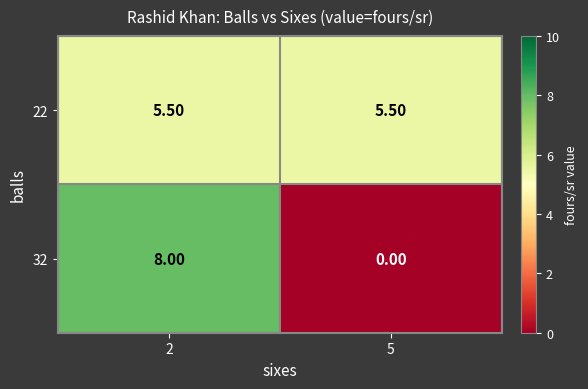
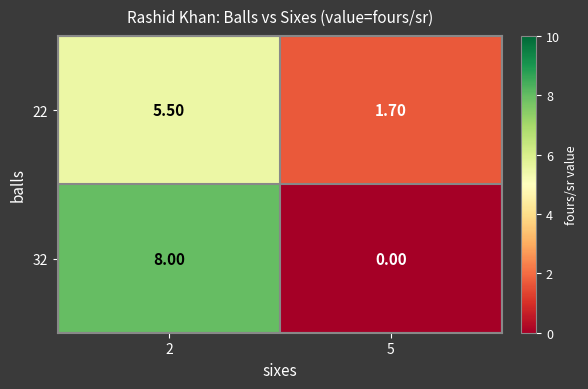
22, 5: 5.50 -> 1.70
